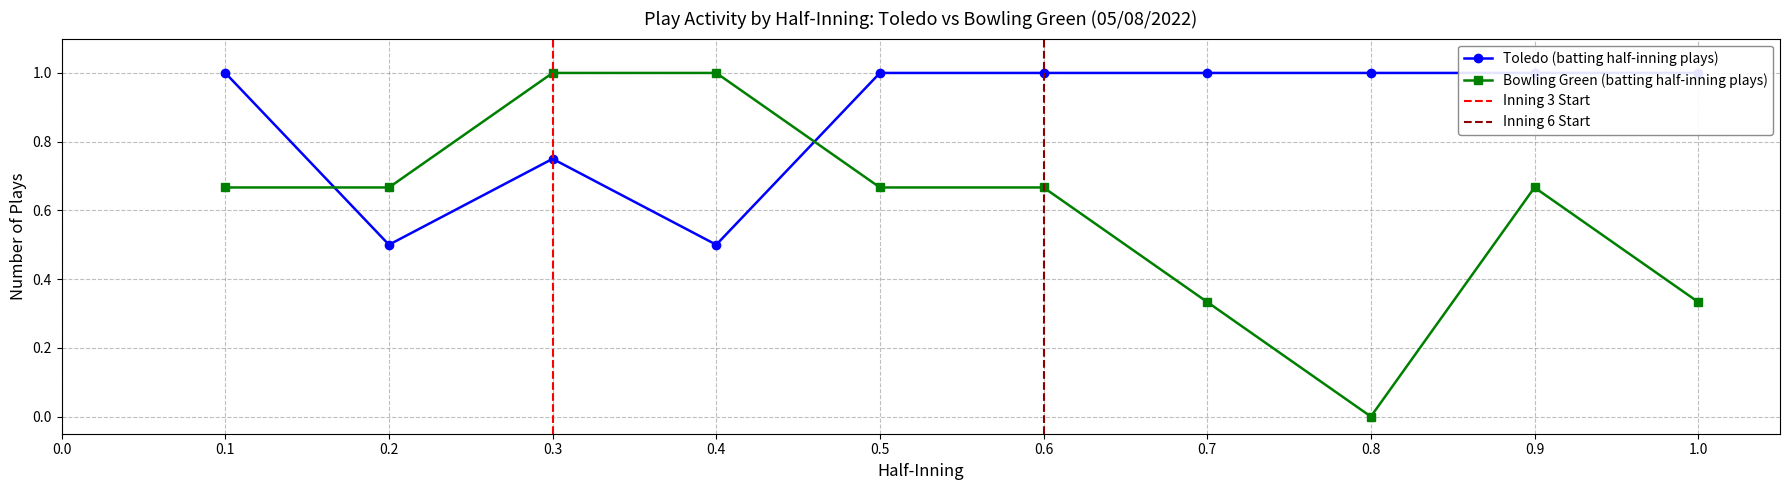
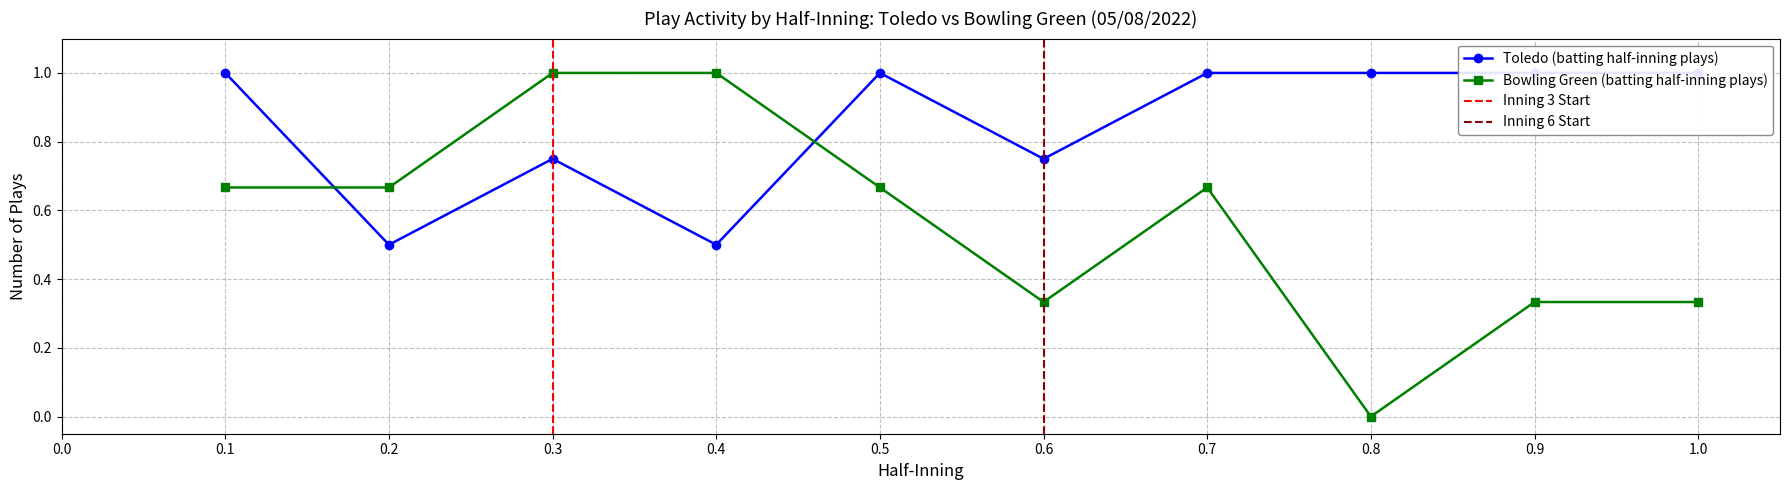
Toledo (batting half-inning plays), 0.6: 1.00 -> 0.75
Bowling Green (batting half-inning plays), 0.6: 0.67 -> 0.33
Bowling Green (batting half-inning plays), 0.7: 0.33 -> 0.67
Bowling Green (batting half-inning plays), 0.9: 0.67 -> 0.33
